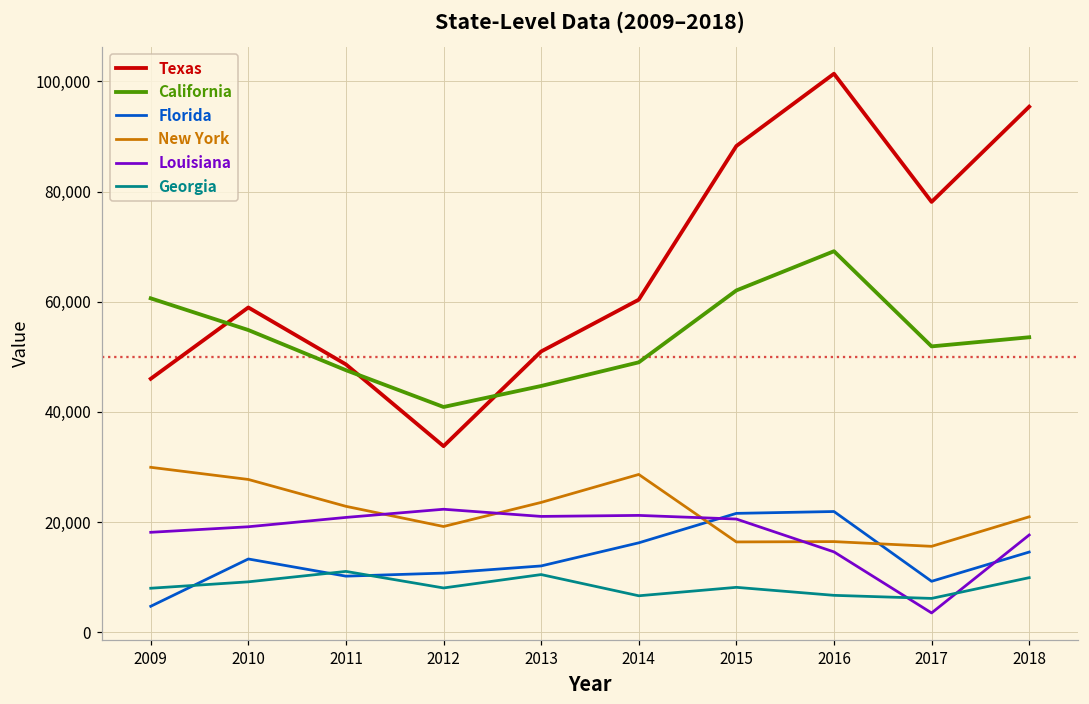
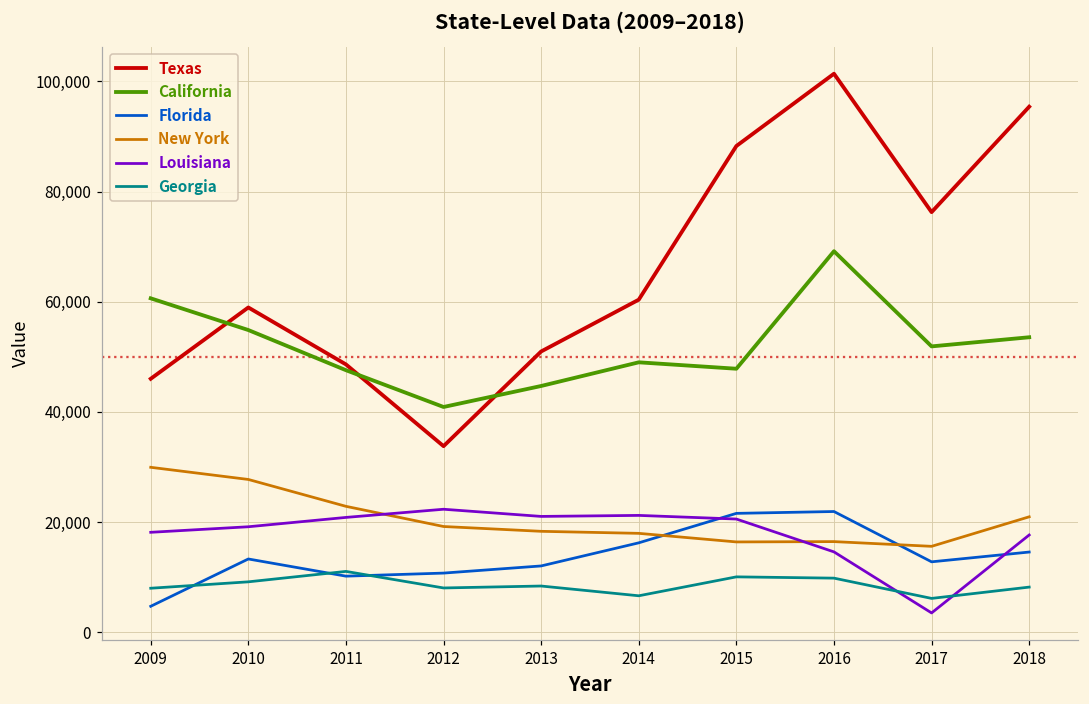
New York, 2013: 24,000 -> 18,000
Georgia, 2013: 10,000 -> 8,000
New York, 2014: 29,000 -> 18,000
California, 2015: 62,000 -> 48,000
Georgia, 2015: 8,000 -> 10,000
Georgia, 2016: 7,000 -> 10,000
Texas, 2017: 78,000 -> 76,000
Florida, 2017: 9,000 -> 13,000
Georgia, 2018: 10,000 -> 8,000
